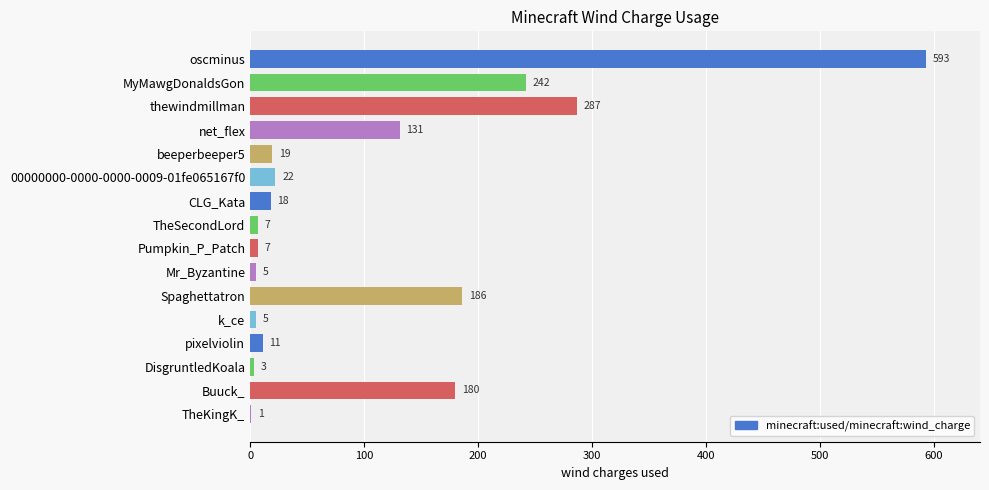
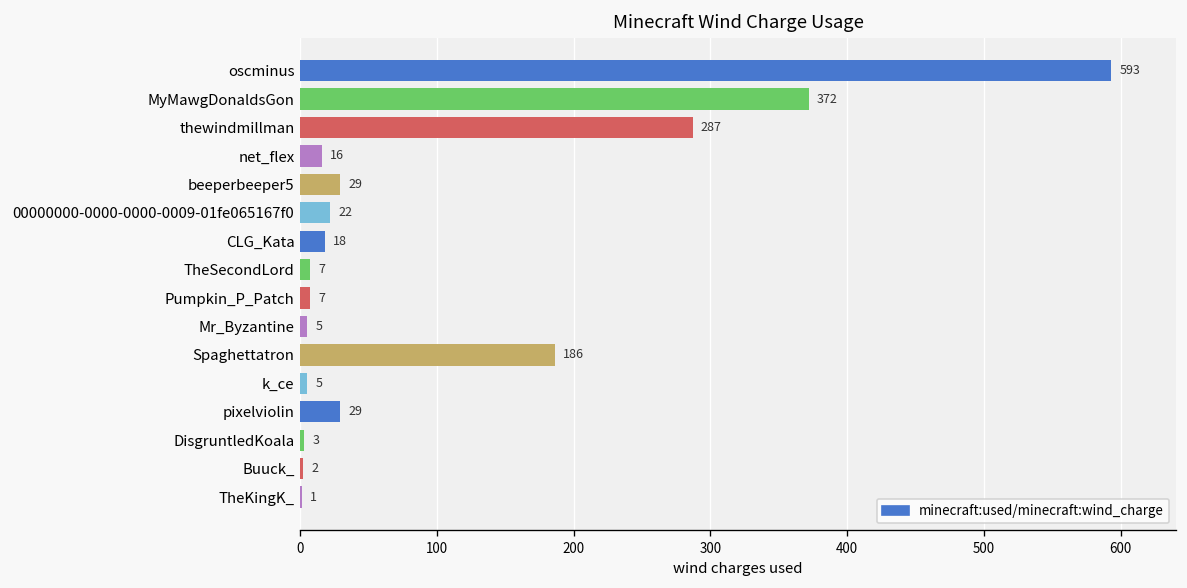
MyMawgDonaldsGon: 242 -> 372
net_flex: 131 -> 16
beeperbeeper5: 19 -> 29
pixelviolin: 11 -> 29
Buuck_: 180 -> 2
